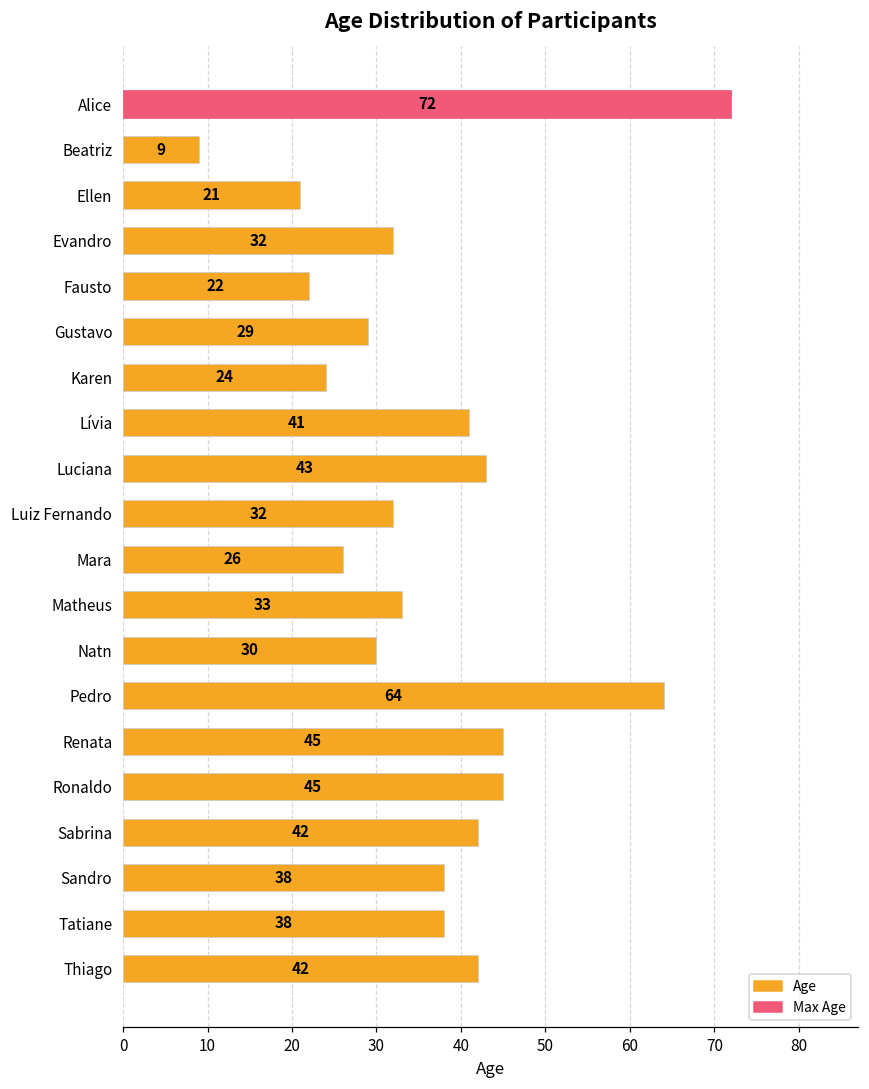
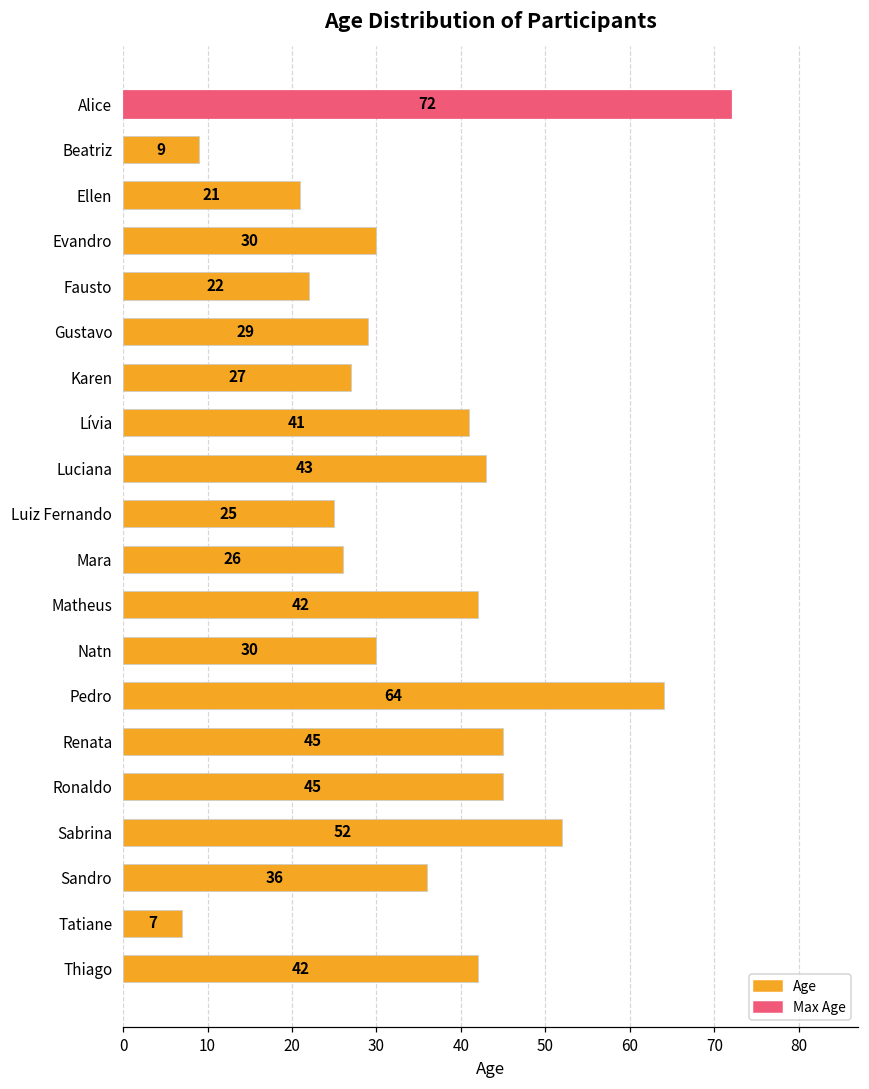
Evandro: 32 -> 30
Karen: 24 -> 27
Luiz Fernando: 32 -> 25
Matheus: 33 -> 42
Sabrina: 42 -> 52
Sandro: 38 -> 36
Tatiane: 38 -> 7
